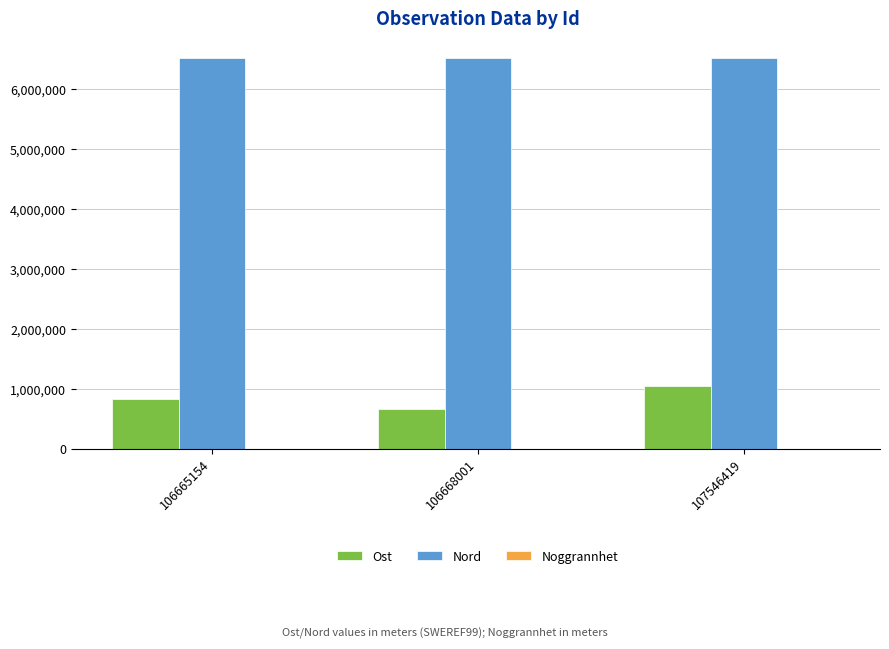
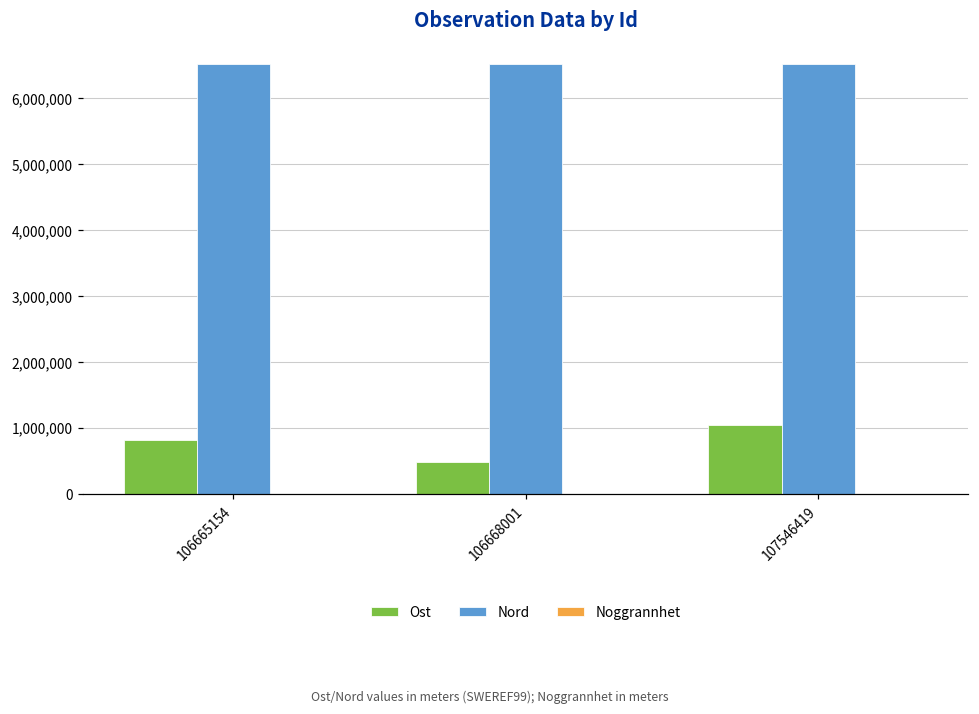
Ost, 106668001: 700,000 -> 500,000
